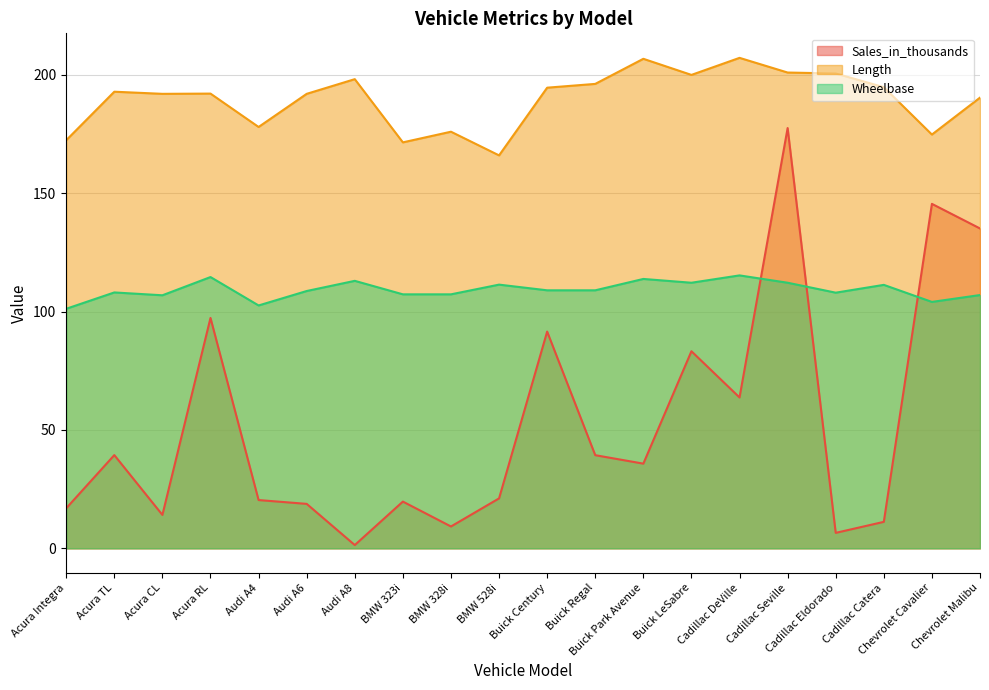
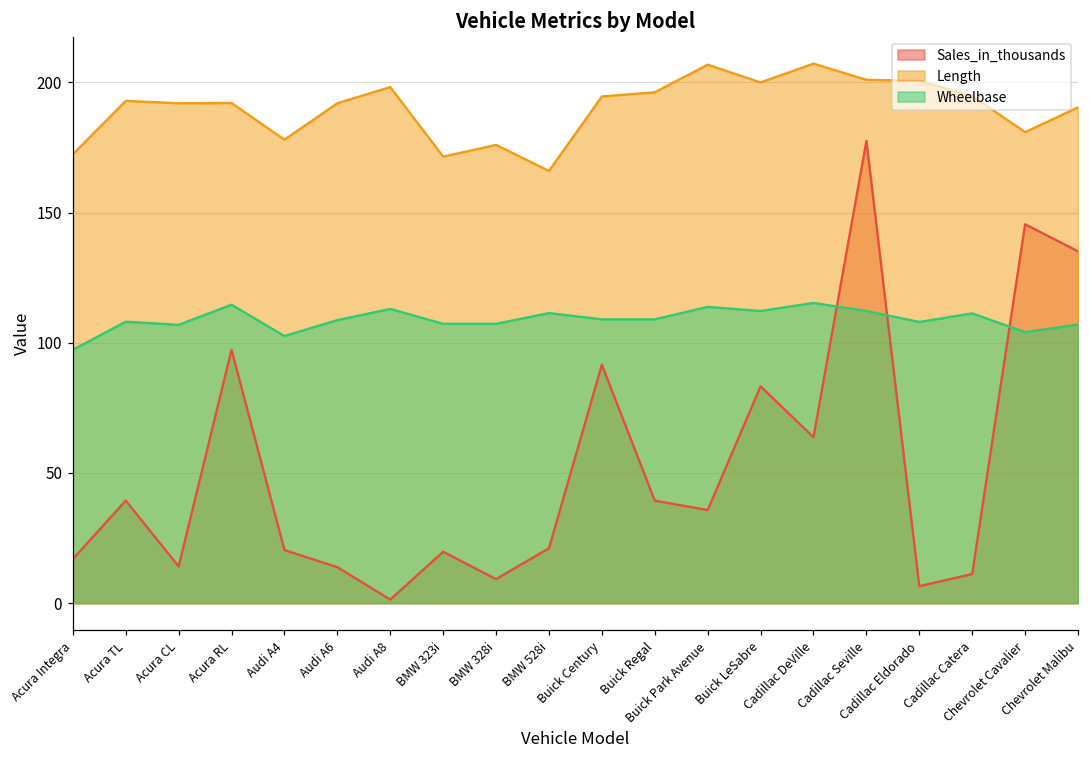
Wheelbase, Acura Integra: 101 -> 97
Sales_in_thousands, Audi A6: 19 -> 14
Length, Chevrolet Cavalier: 175 -> 181
